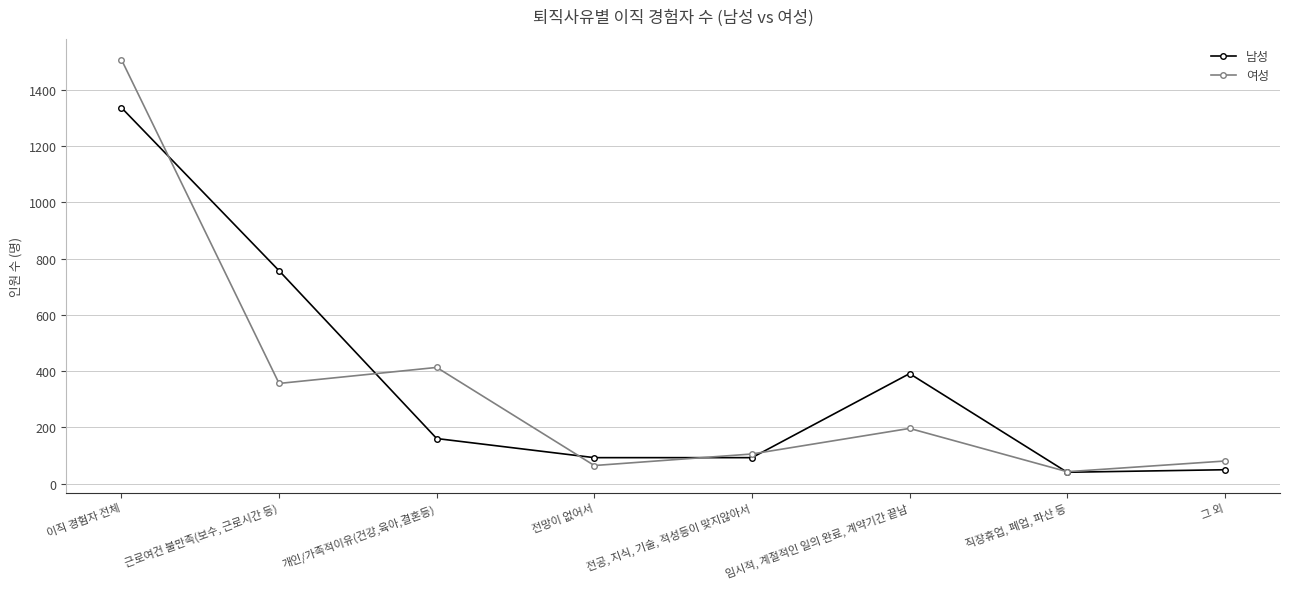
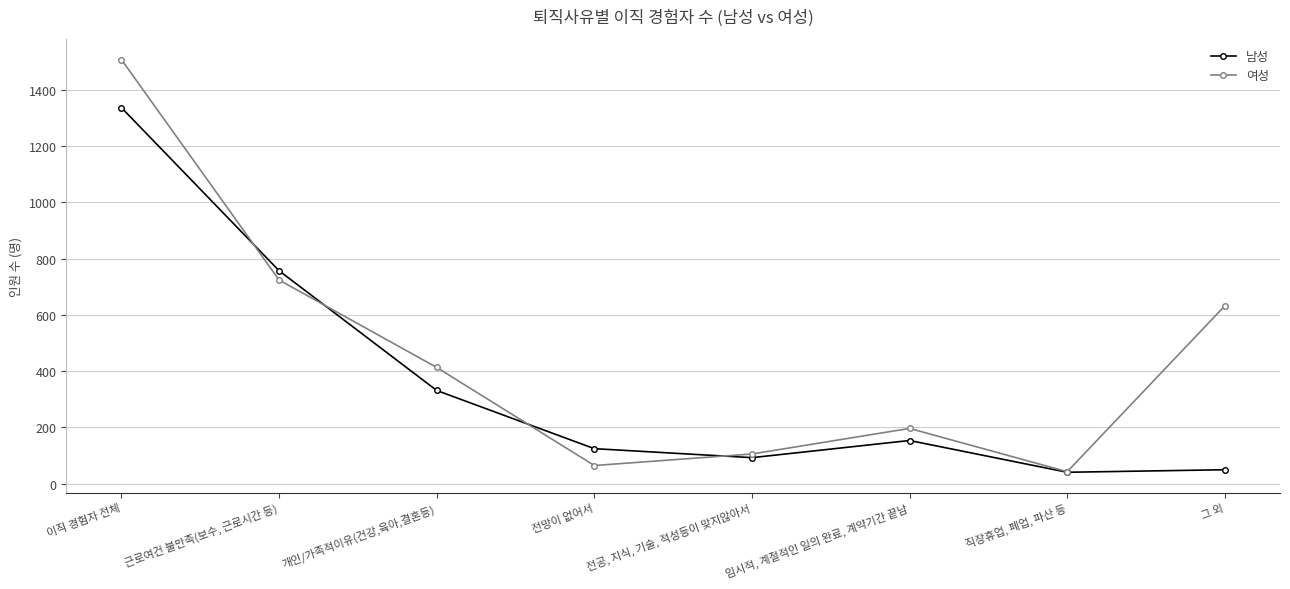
여성, 근로여건 불만족(보수, 근로시간 등): 360 -> 720
남성, 개인/가족적이유(건강,육아,결혼등): 160 -> 330
남성, 전망이 없어서: 90 -> 120
남성, 임시적, 계절적인 일의 완료, 계약기간 끝남: 390 -> 150
여성, 그 외: 80 -> 630
